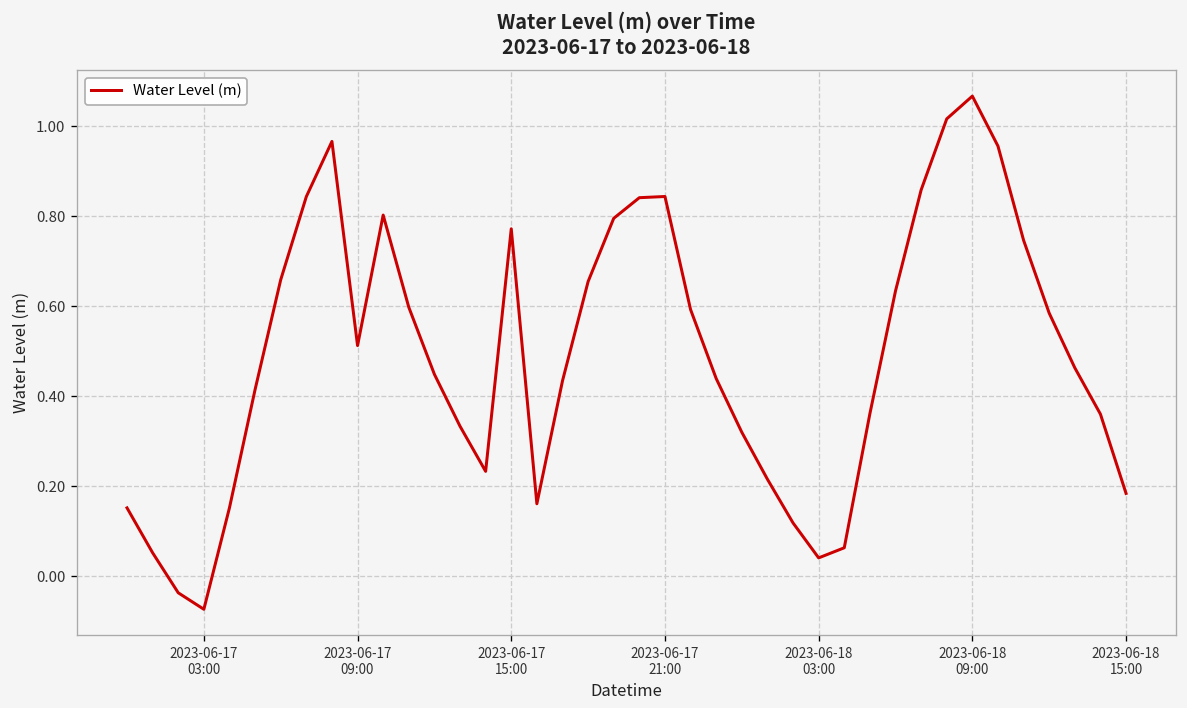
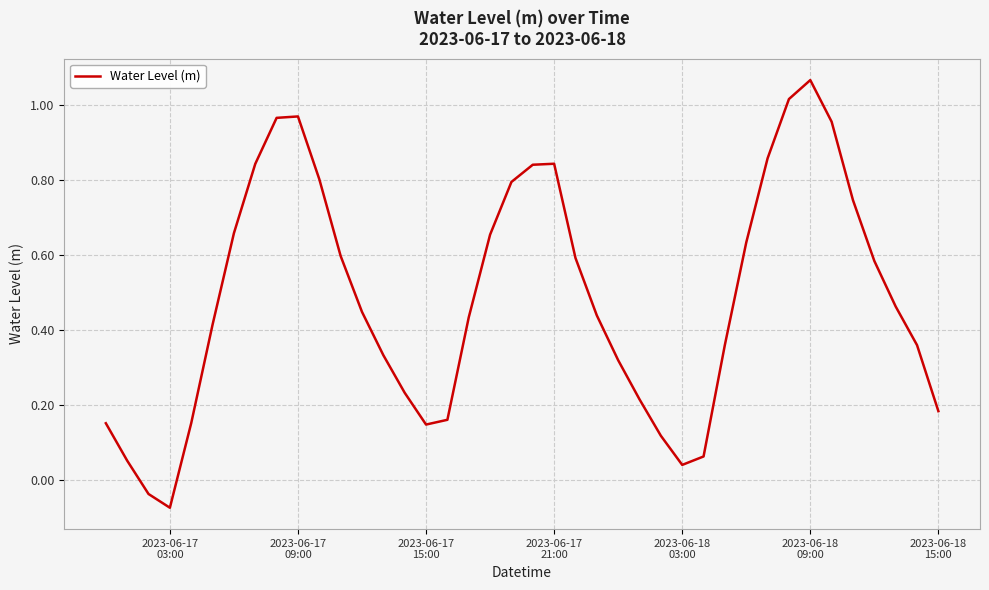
2023-06-17 09:00: 0.51 -> 0.97
2023-06-17 15:00: 0.77 -> 0.15
